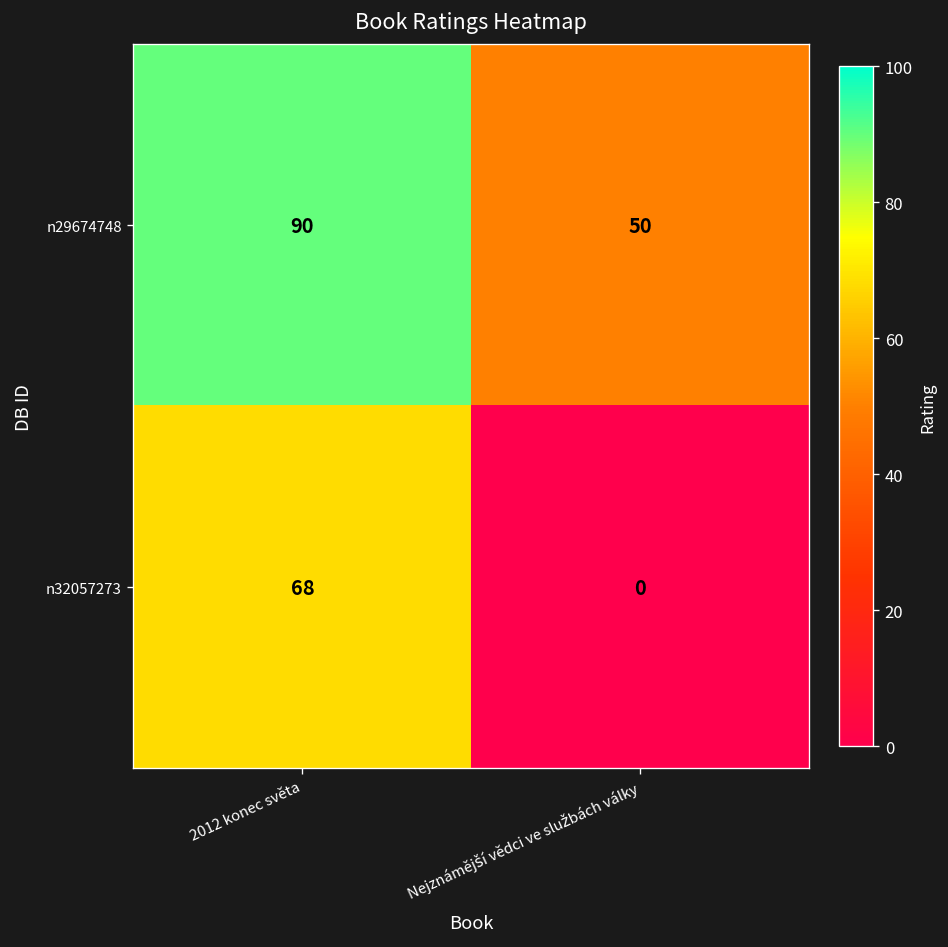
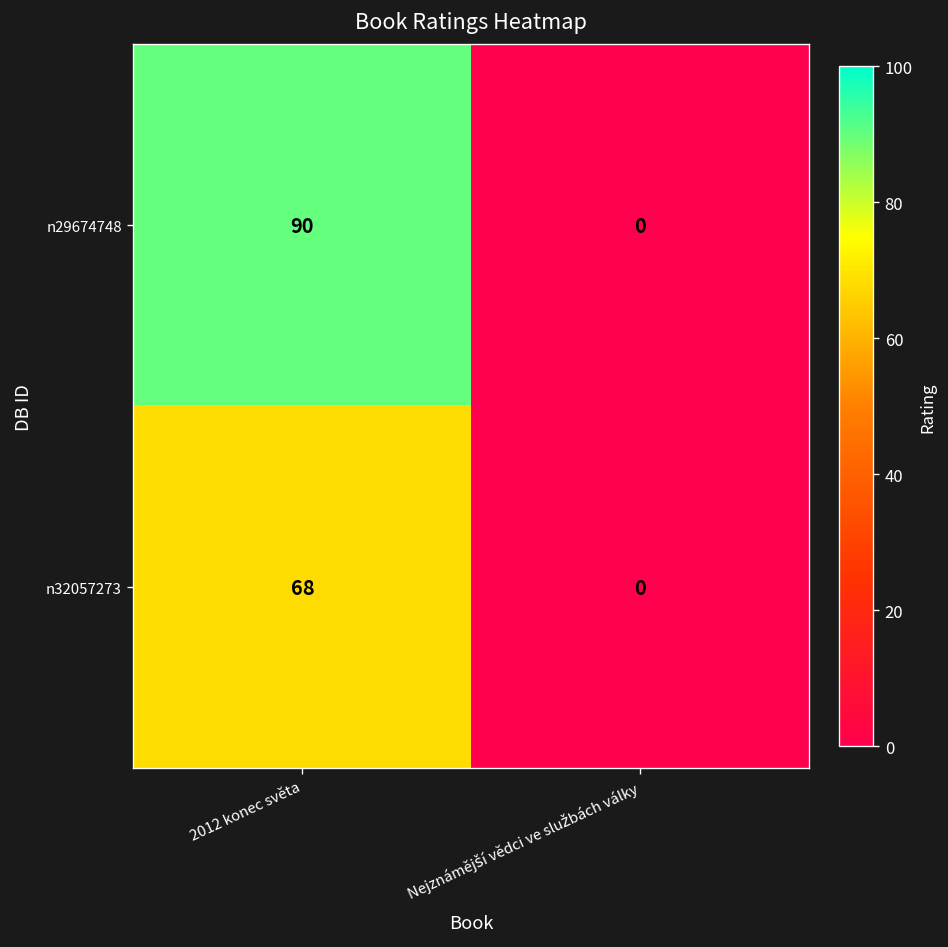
n29674748, Nejznámější vědci ve službách války: 50 -> 0
